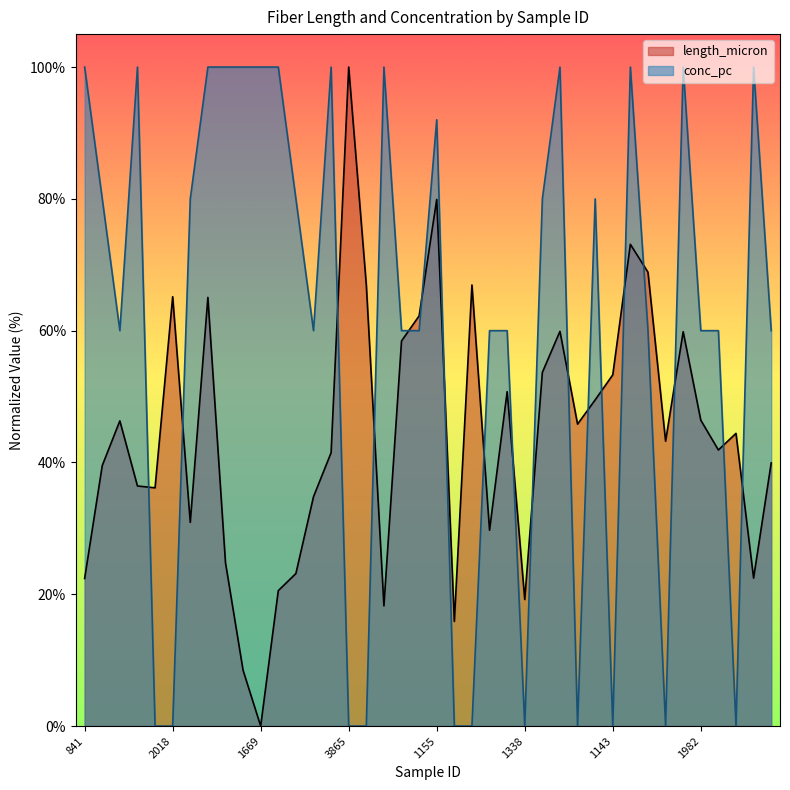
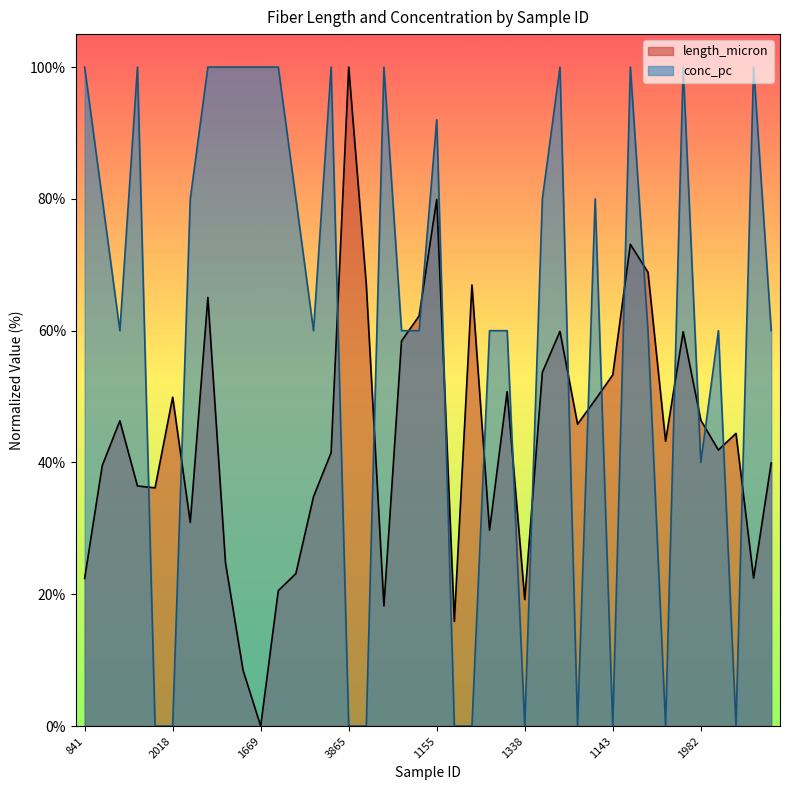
length_micron, 2018: 65% -> 50%
conc_pc, 1982: 60% -> 40%
